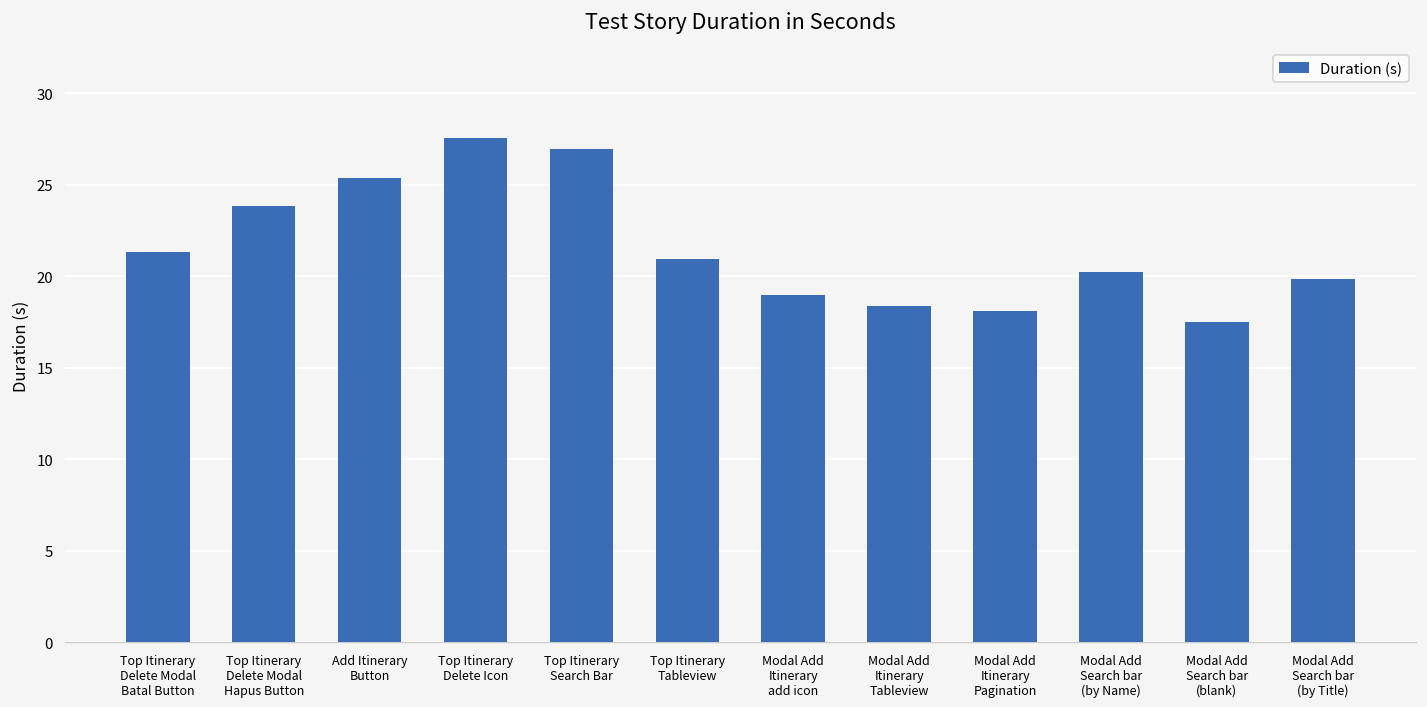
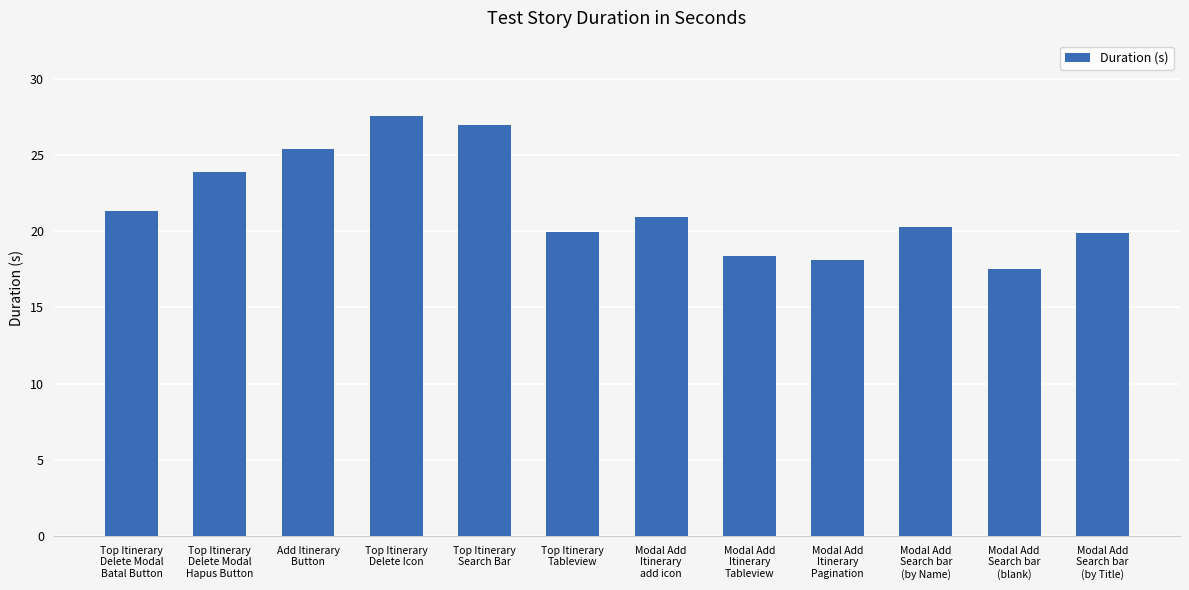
Top Itinerary Tableview: 21.0 -> 19.9
Modal Add Itinerary add icon: 19.0 -> 20.9
